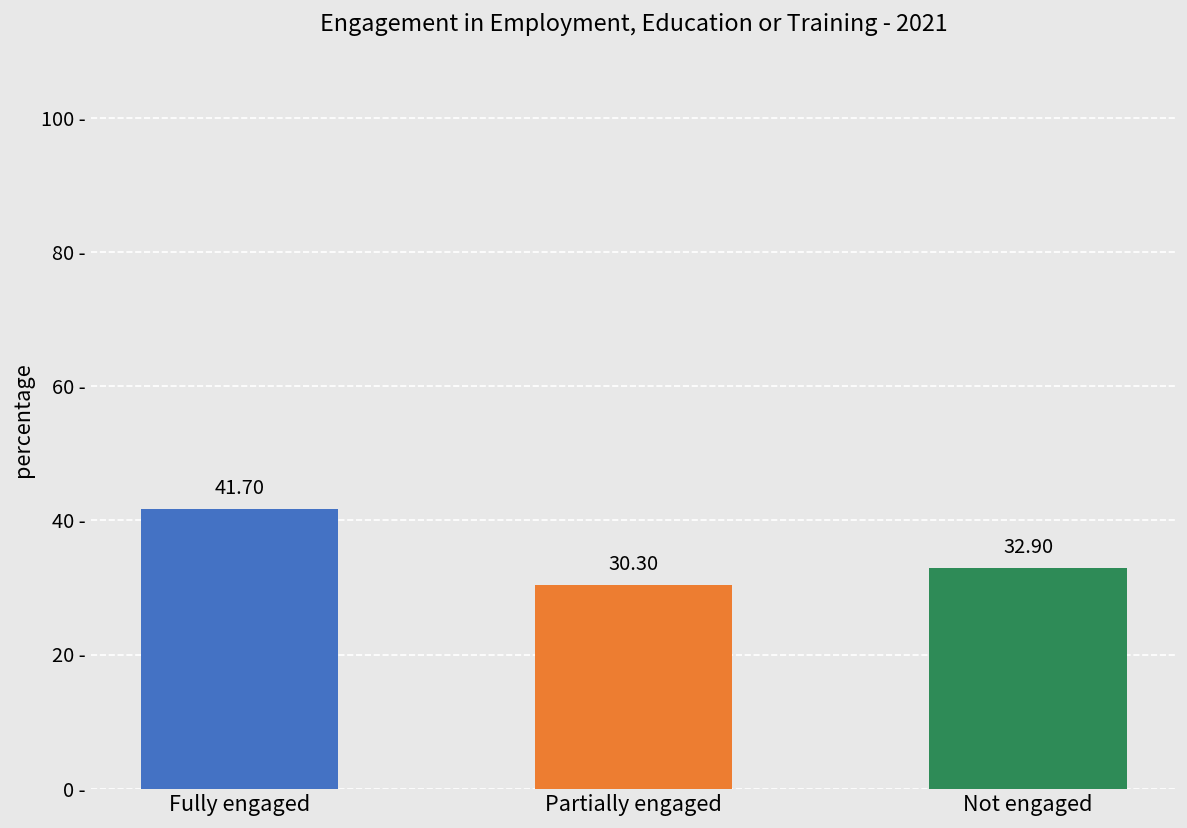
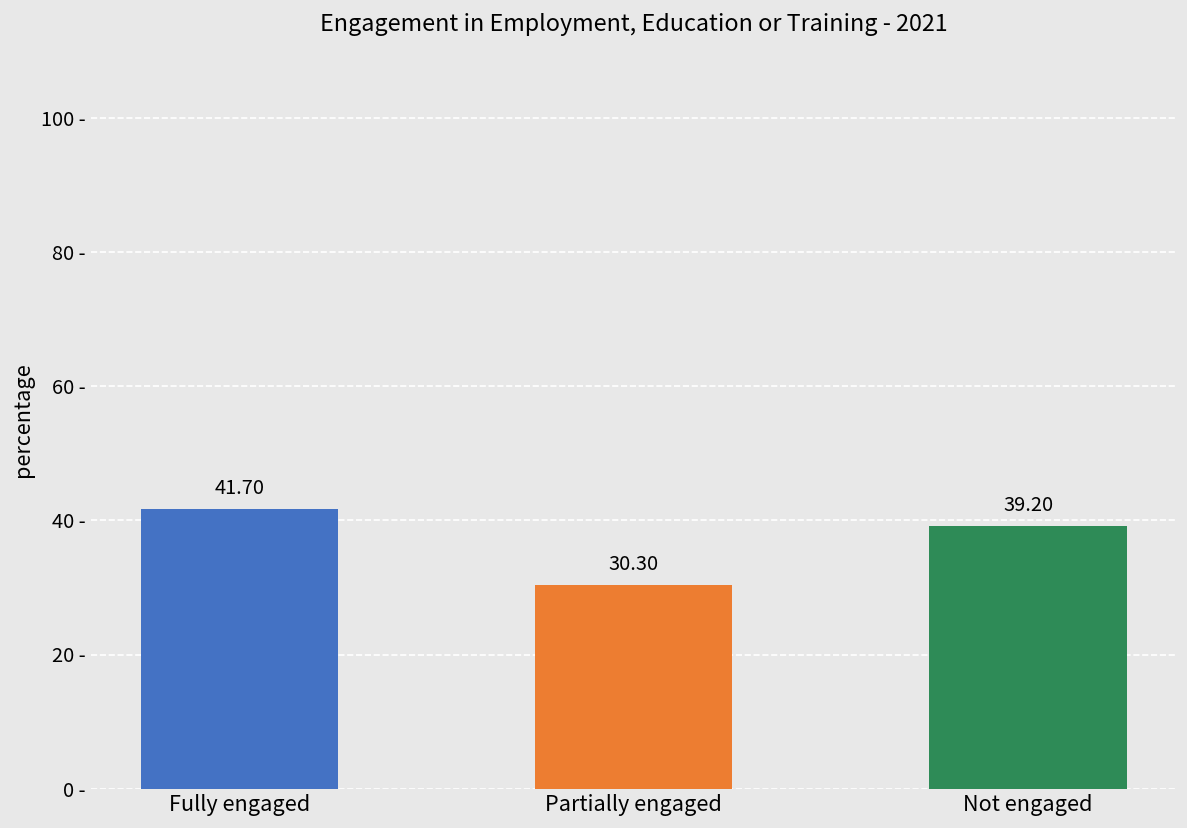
Not engaged: 32.90 -> 39.20
